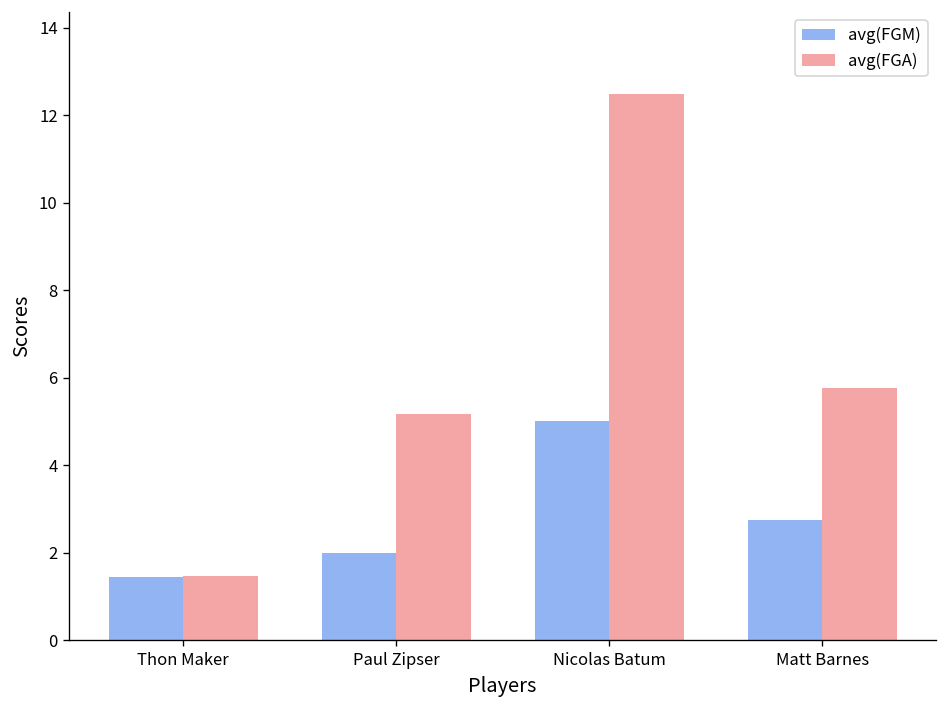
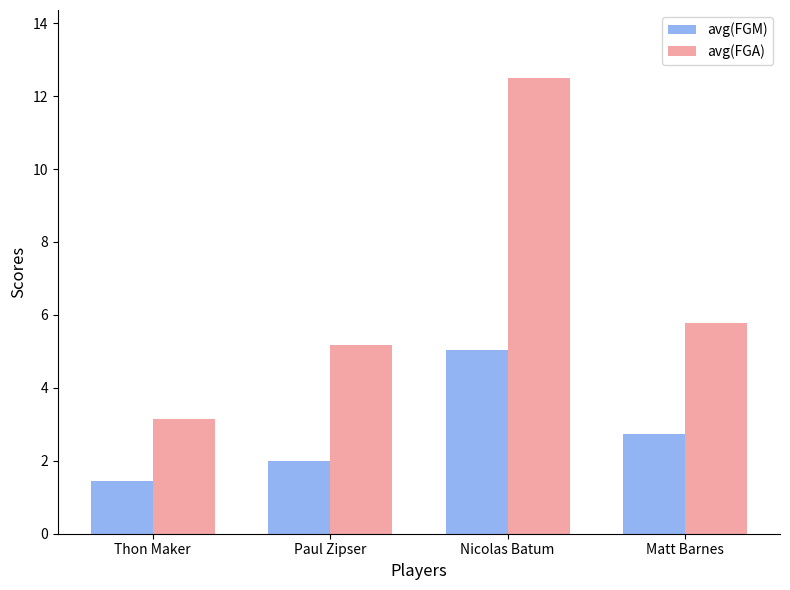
avg(FGA), Thon Maker: 1.5 -> 3.2
